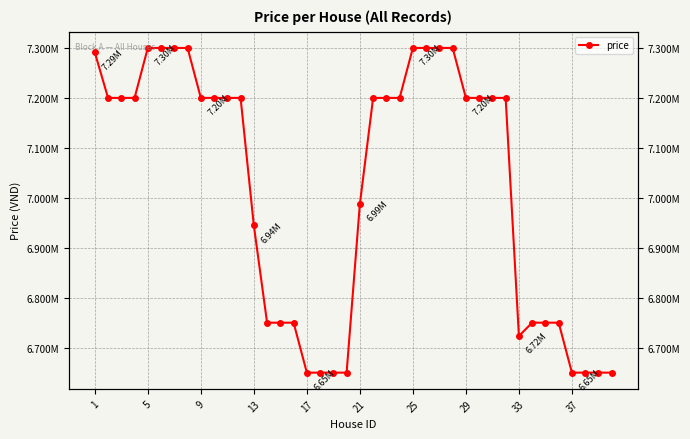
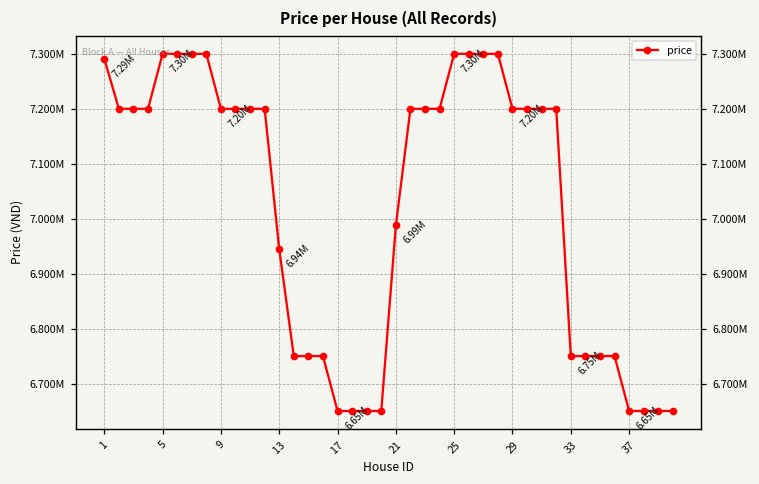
33: 6.72M -> 6.75M
